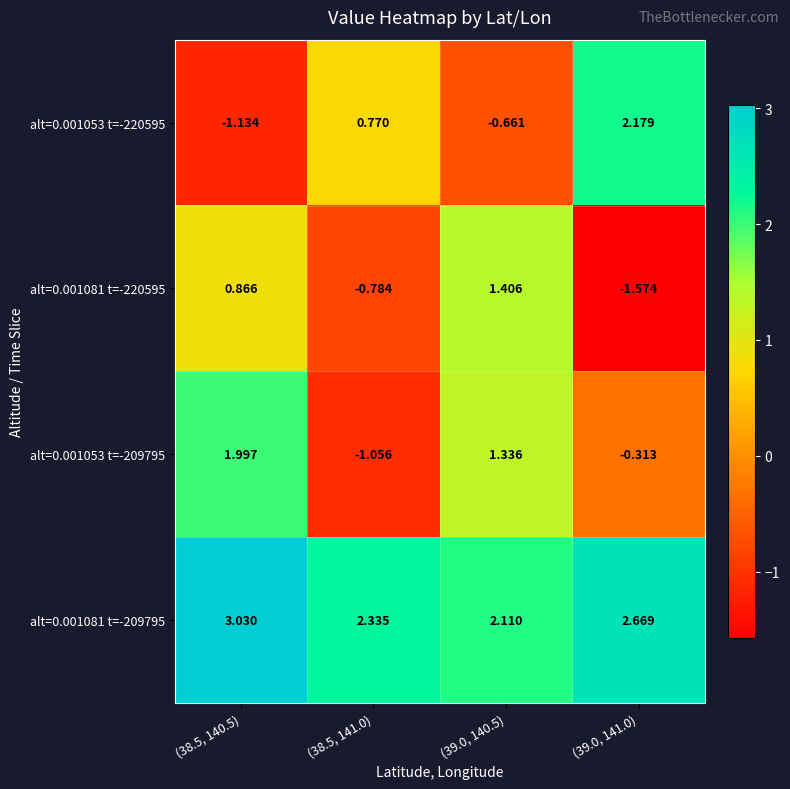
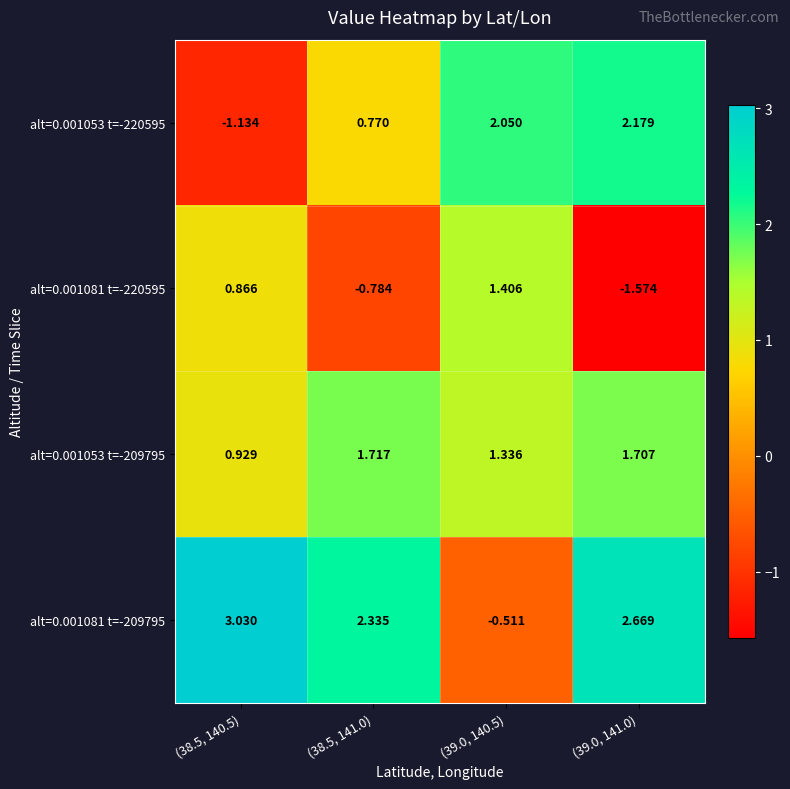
alt=0.001053 t=-220595, (39.0, 140.5): -0.661 -> 2.050
alt=0.001053 t=-209795, (38.5, 140.5): 1.997 -> 0.929
alt=0.001053 t=-209795, (38.5, 141.0): -1.056 -> 1.717
alt=0.001053 t=-209795, (39.0, 141.0): -0.313 -> 1.707
alt=0.001081 t=-209795, (39.0, 140.5): 2.110 -> -0.511
